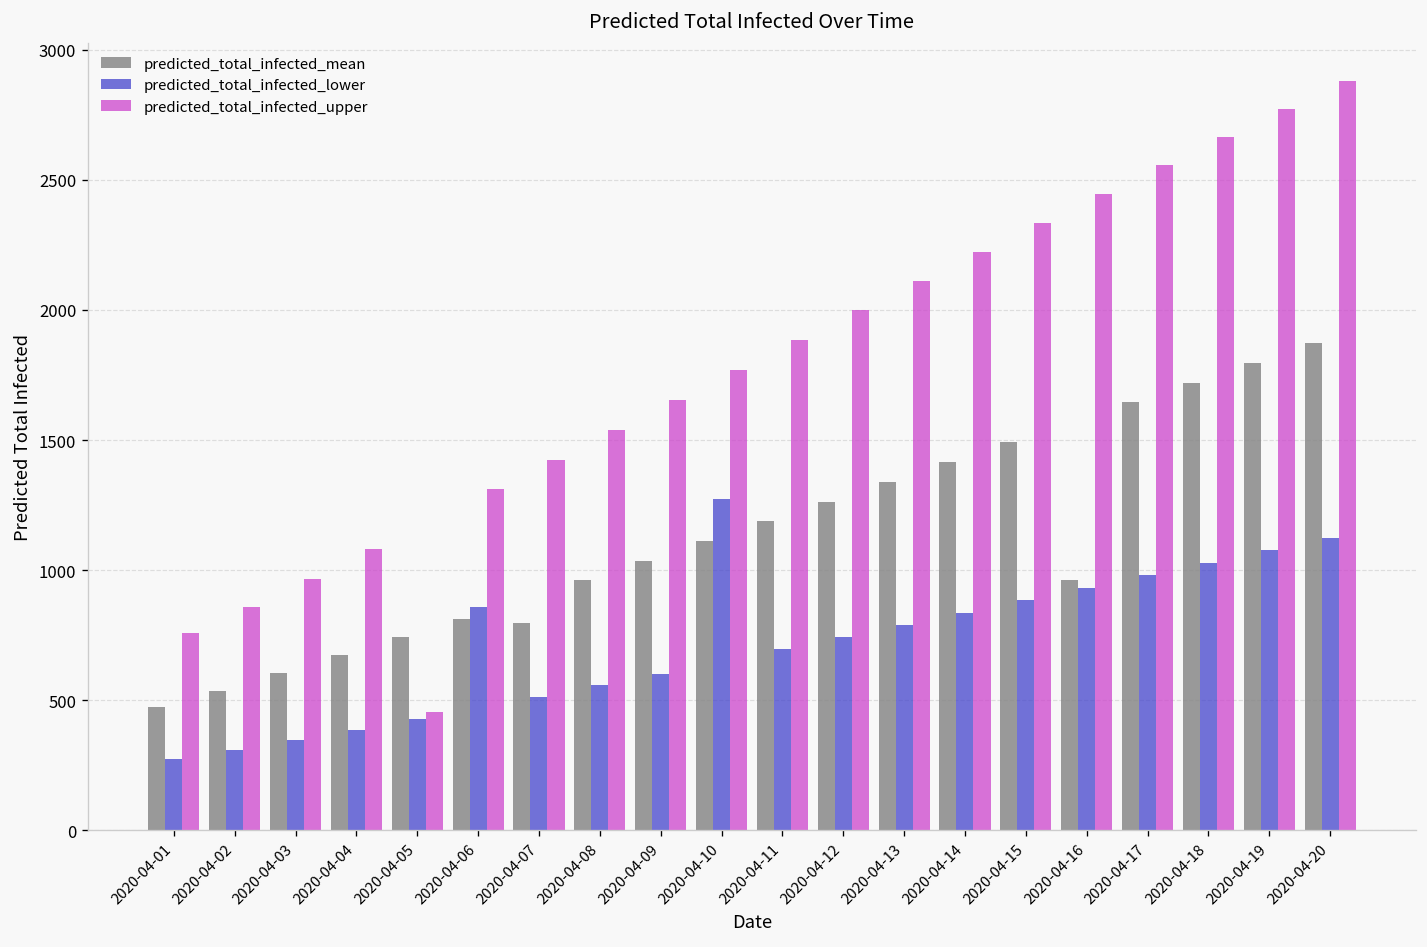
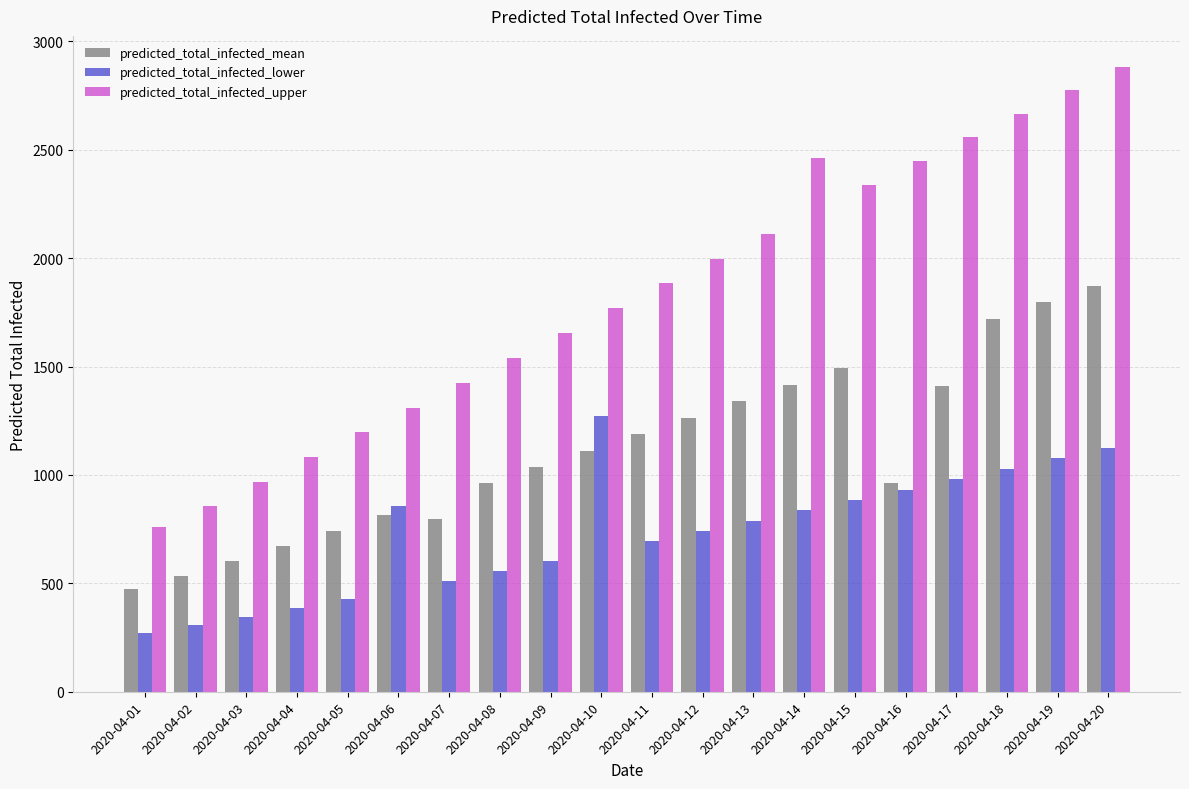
predicted_total_infected_upper, 2020-04-05: 460 -> 1200
predicted_total_infected_upper, 2020-04-14: 2220 -> 2460
predicted_total_infected_mean, 2020-04-17: 1650 -> 1410
